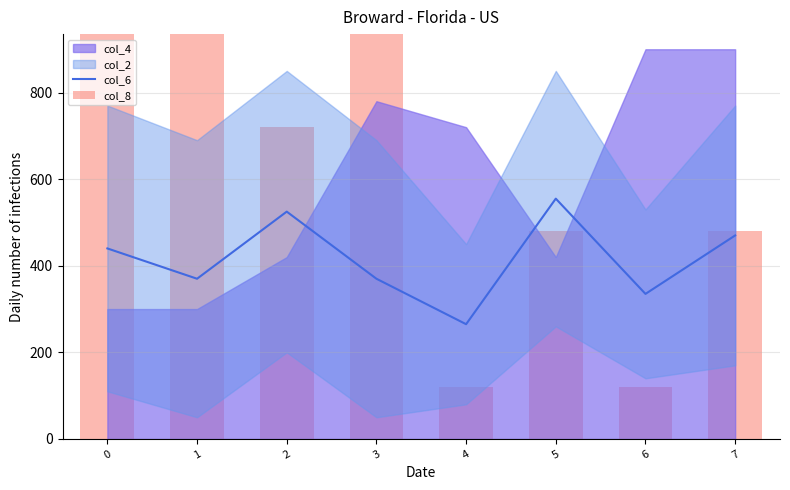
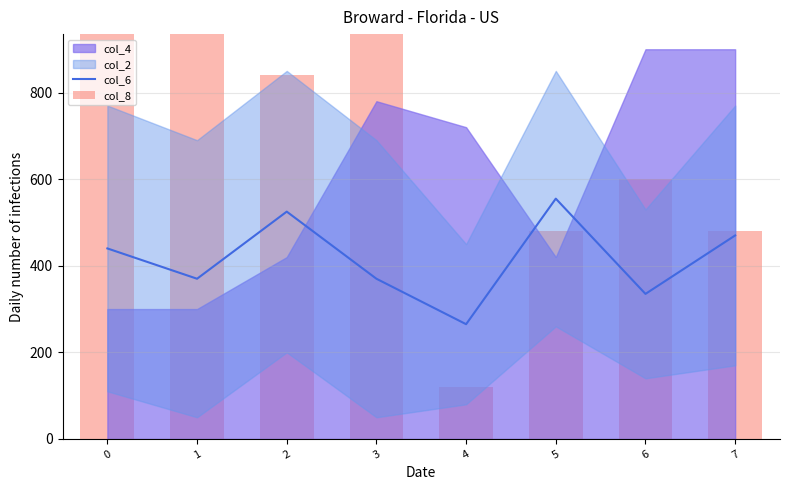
col_8, 2: 720 -> 840
col_8, 6: 120 -> 600
